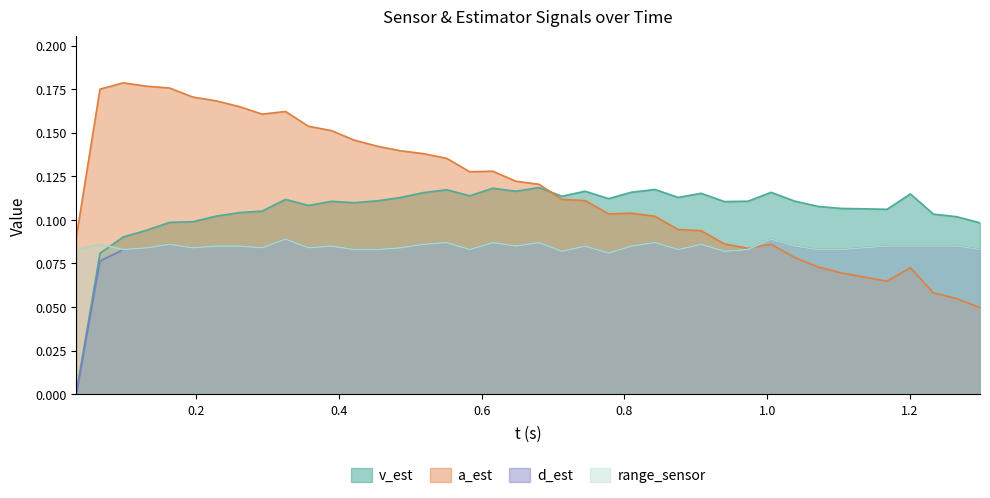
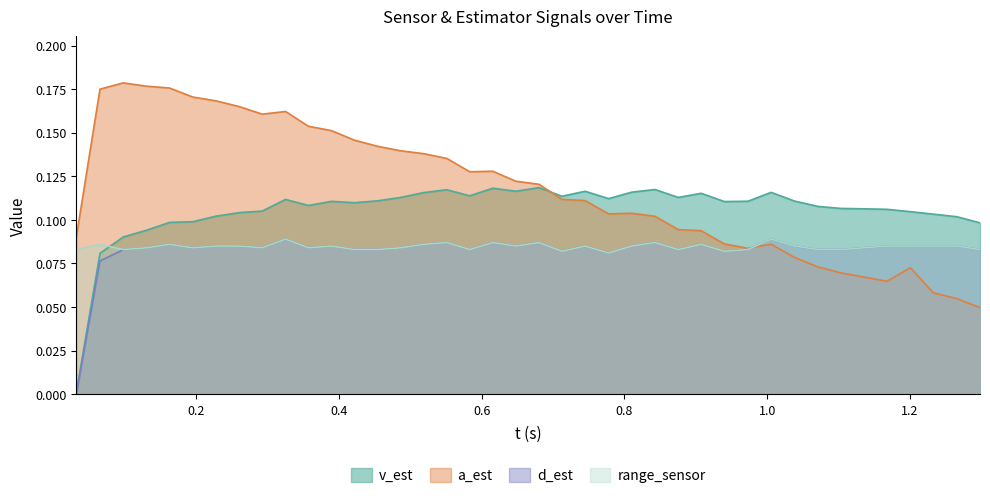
v_est, 1.2: 0.115 -> 0.105
